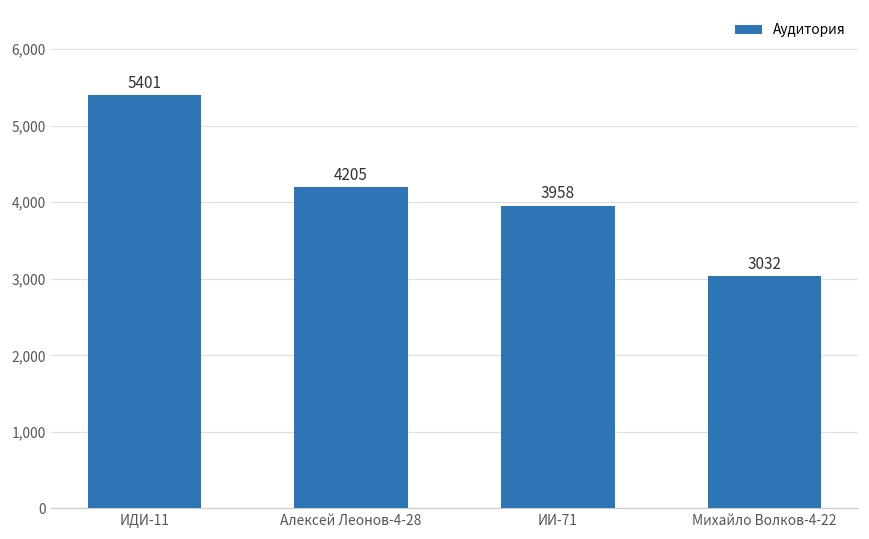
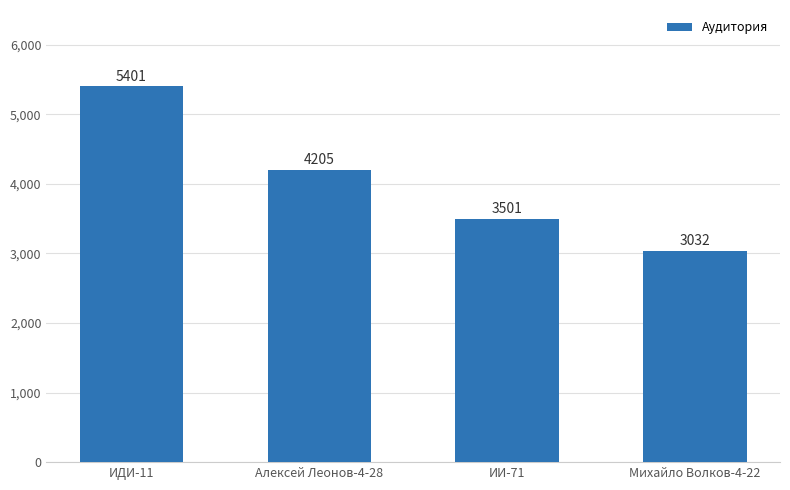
ИИ-71: 3958 -> 3501
